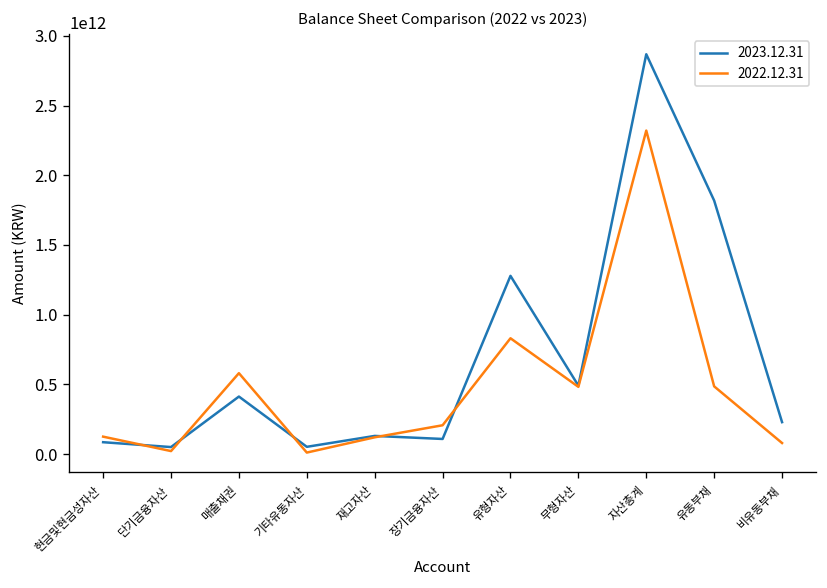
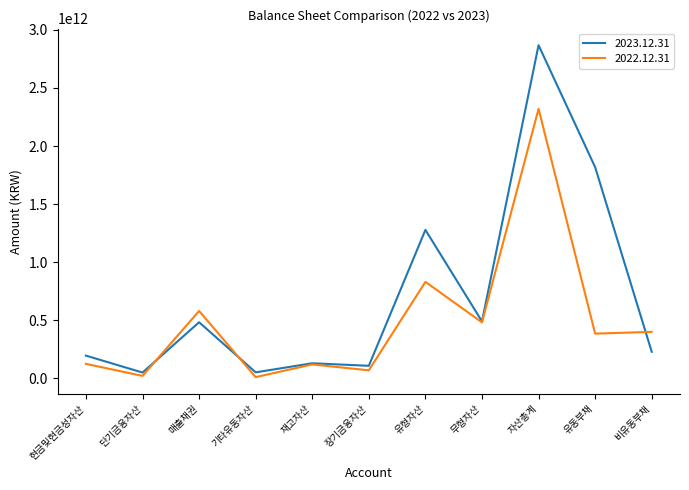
2023.12.31, 현금및현금성자산: 80000000000 -> 200000000000
2023.12.31, 매출채권: 410000000000 -> 480000000000
2022.12.31, 장기금융자산: 210000000000 -> 70000000000
2022.12.31, 유동부채: 490000000000 -> 380000000000
2022.12.31, 비유동부채: 80000000000 -> 400000000000
